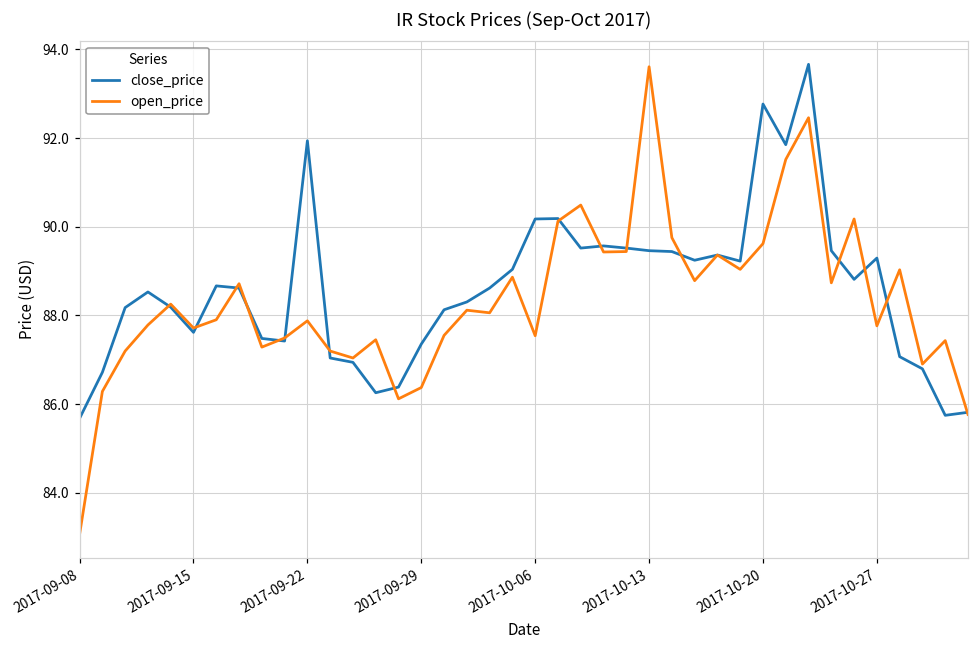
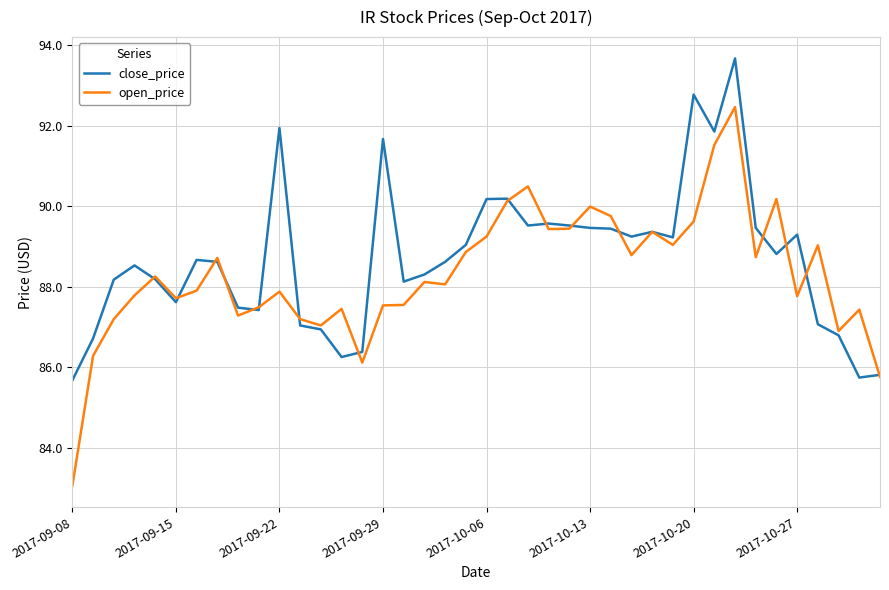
close_price, 2017-09-29: 87.4 -> 91.7
open_price, 2017-09-29: 86.4 -> 87.5
open_price, 2017-10-06: 87.5 -> 89.2
open_price, 2017-10-13: 93.6 -> 90.0
